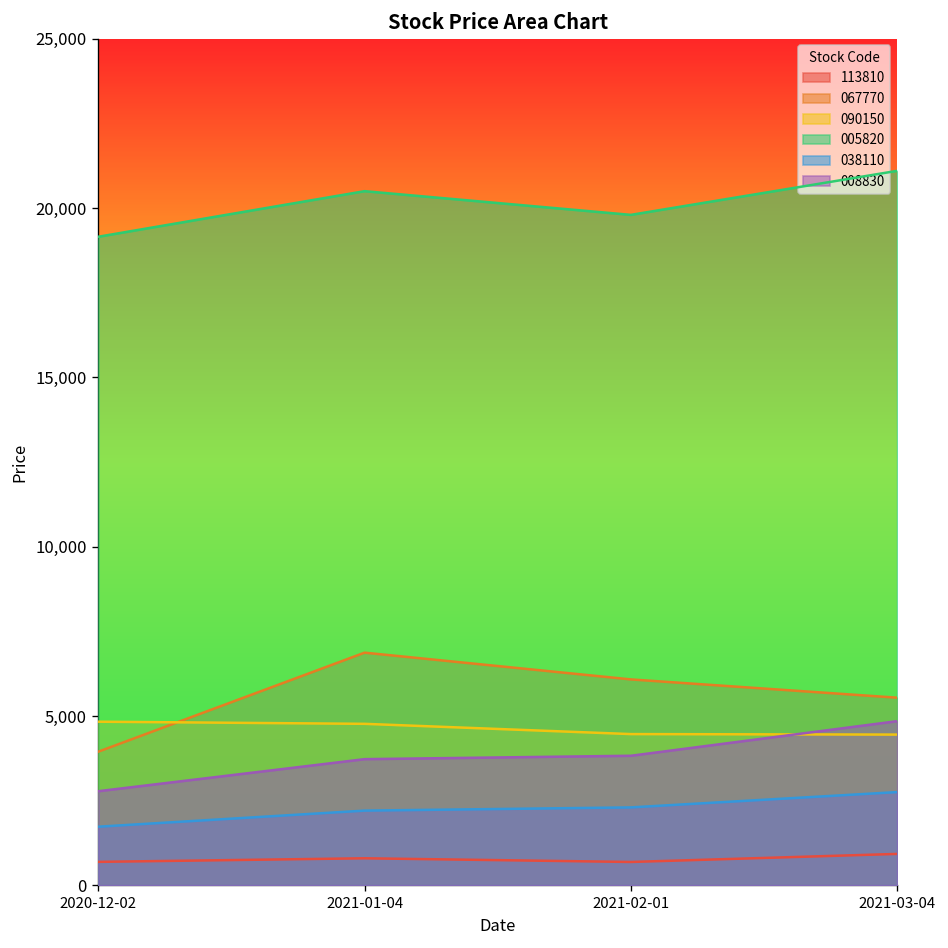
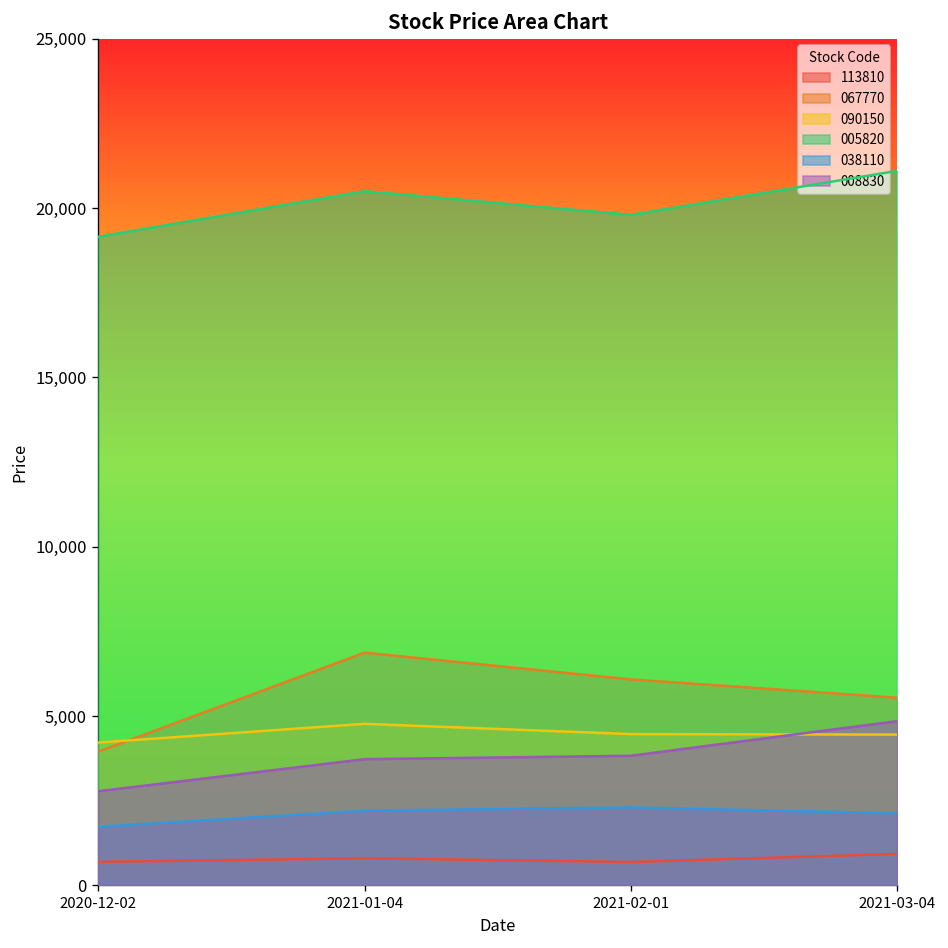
090150, 2020-12-02: 4,800 -> 4,200
038110, 2021-03-04: 2,800 -> 2,100
